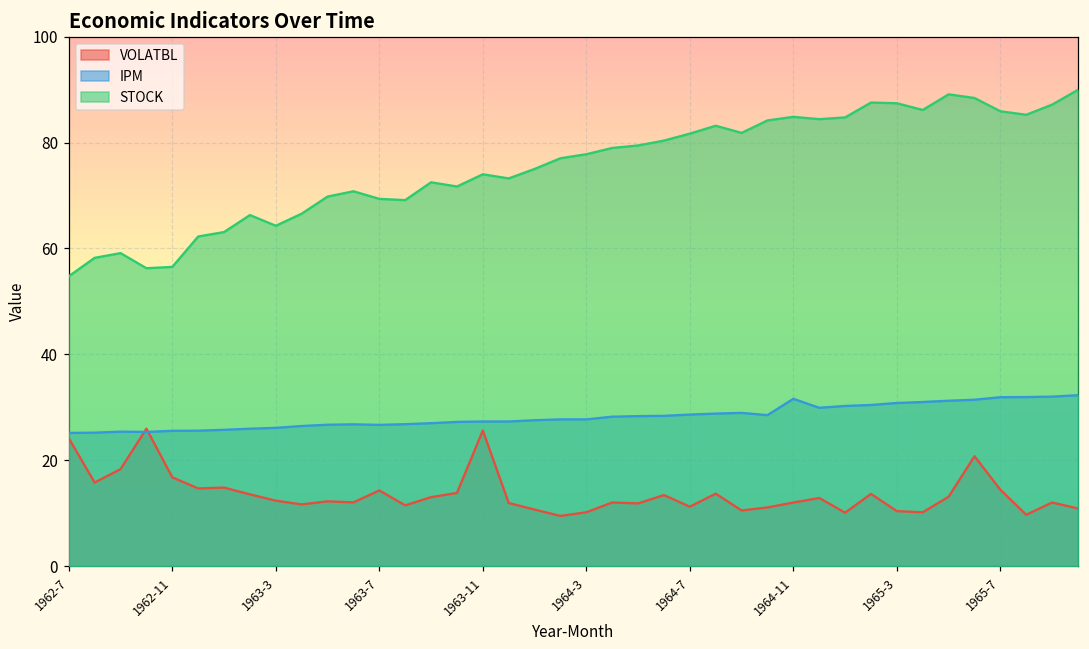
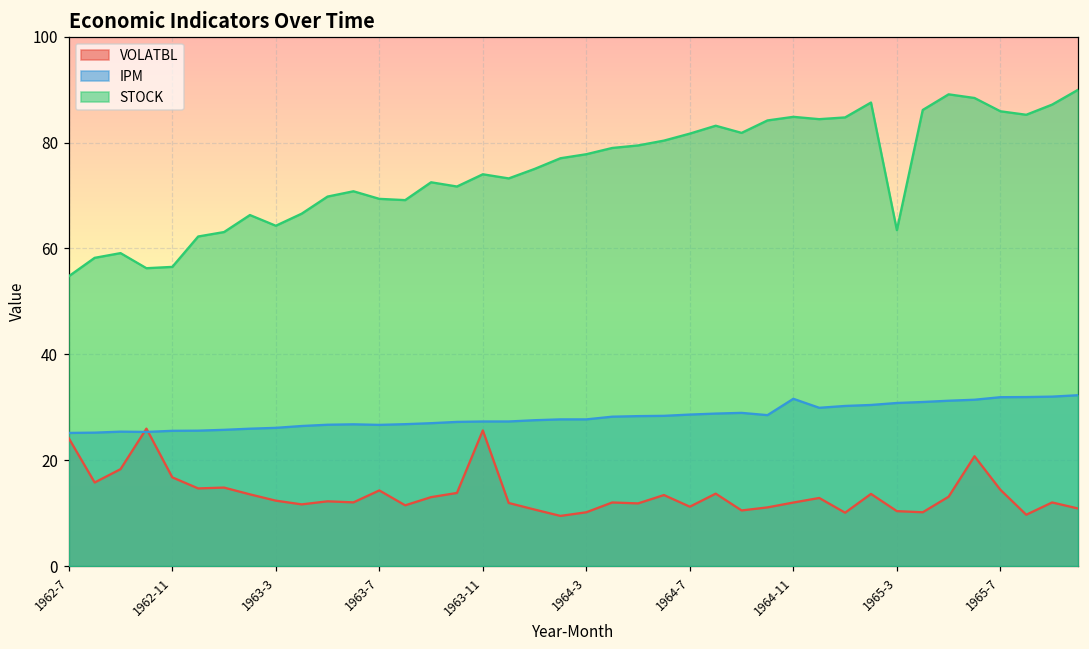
STOCK, 1965-3: 87 -> 63
